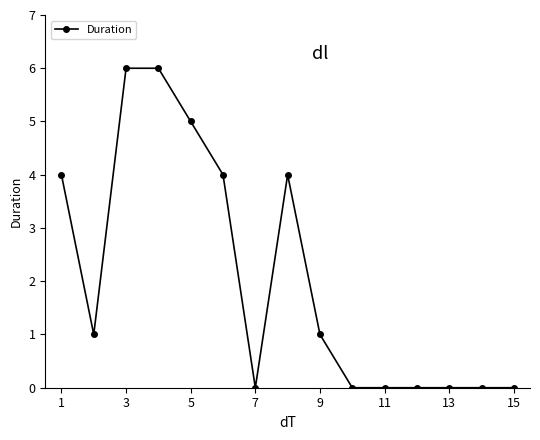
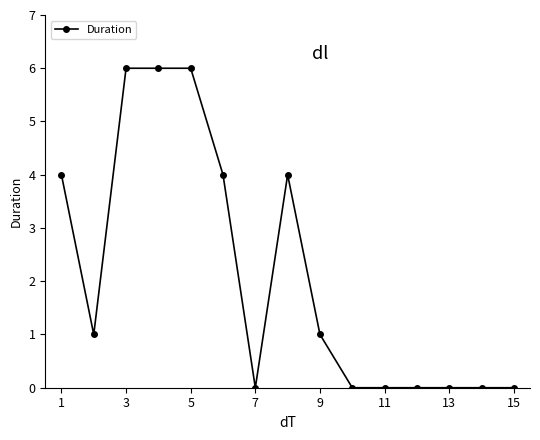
5: 5 -> 6
